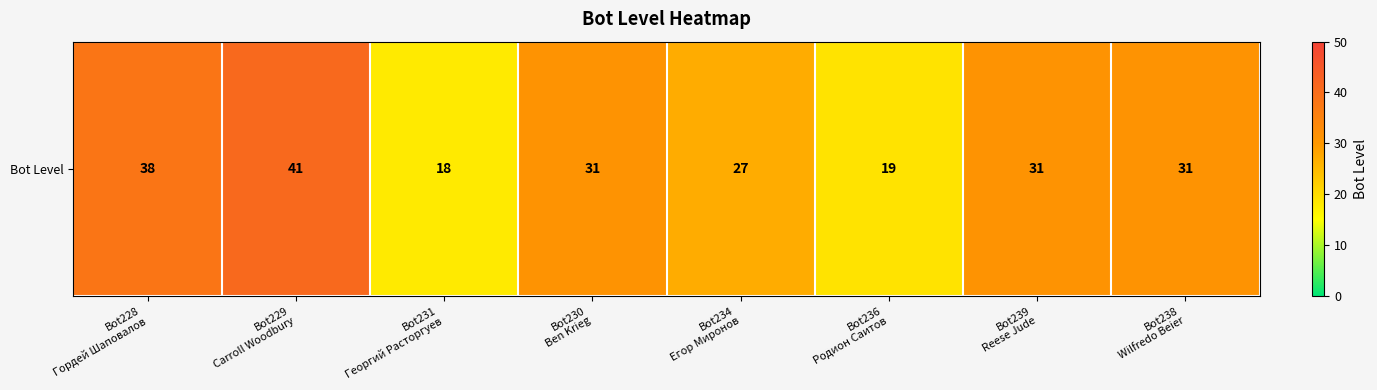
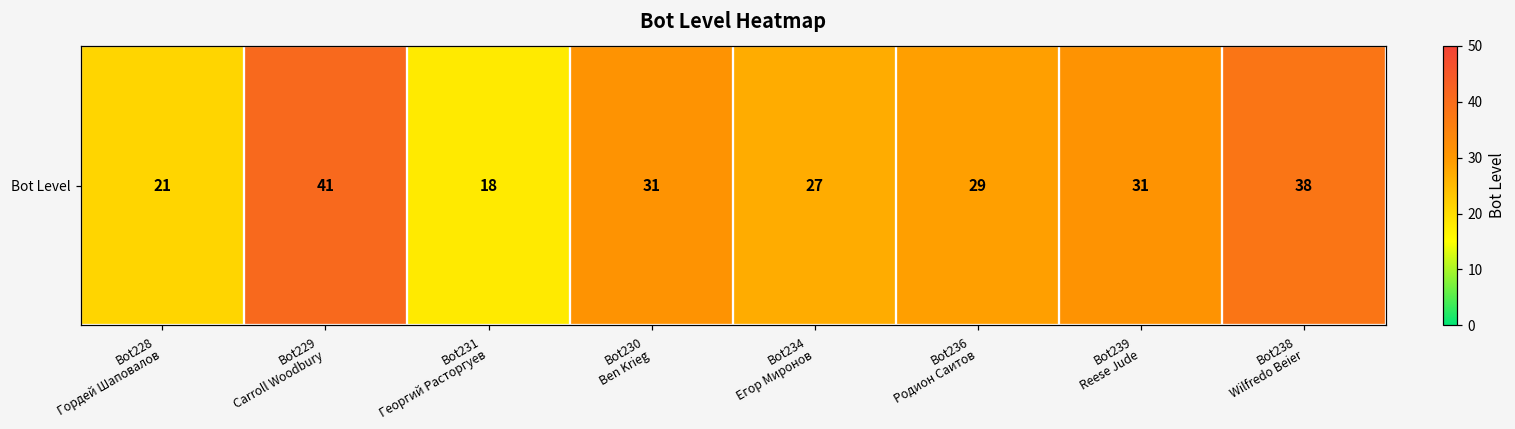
Bot Level, Bot228 Гордей Шаповалов: 38 -> 21
Bot Level, Bot236 Родион Саитов: 19 -> 29
Bot Level, Bot238 Wilfredo Beier: 31 -> 38
